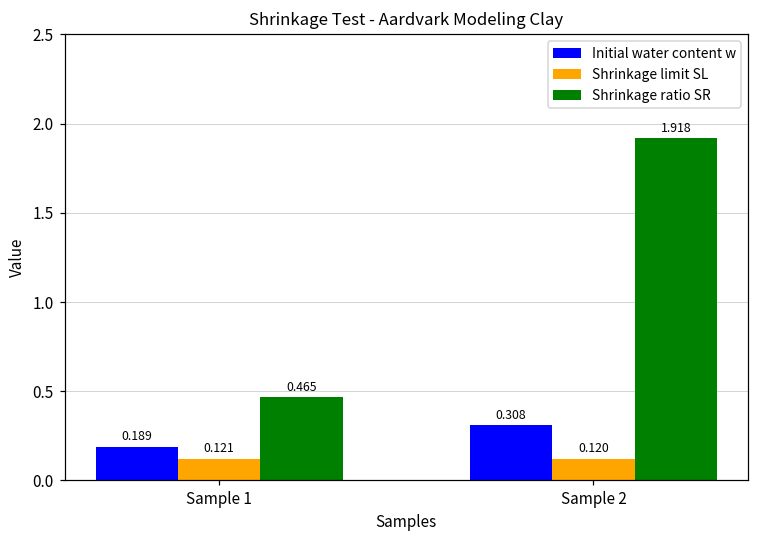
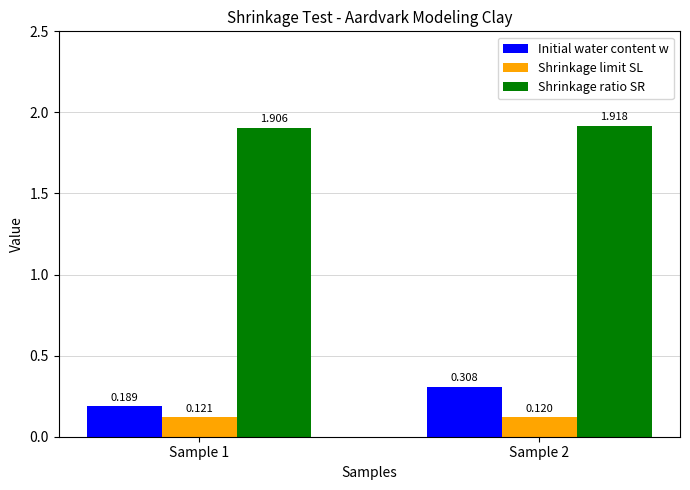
Shrinkage ratio SR, Sample 1: 0.465 -> 1.906
